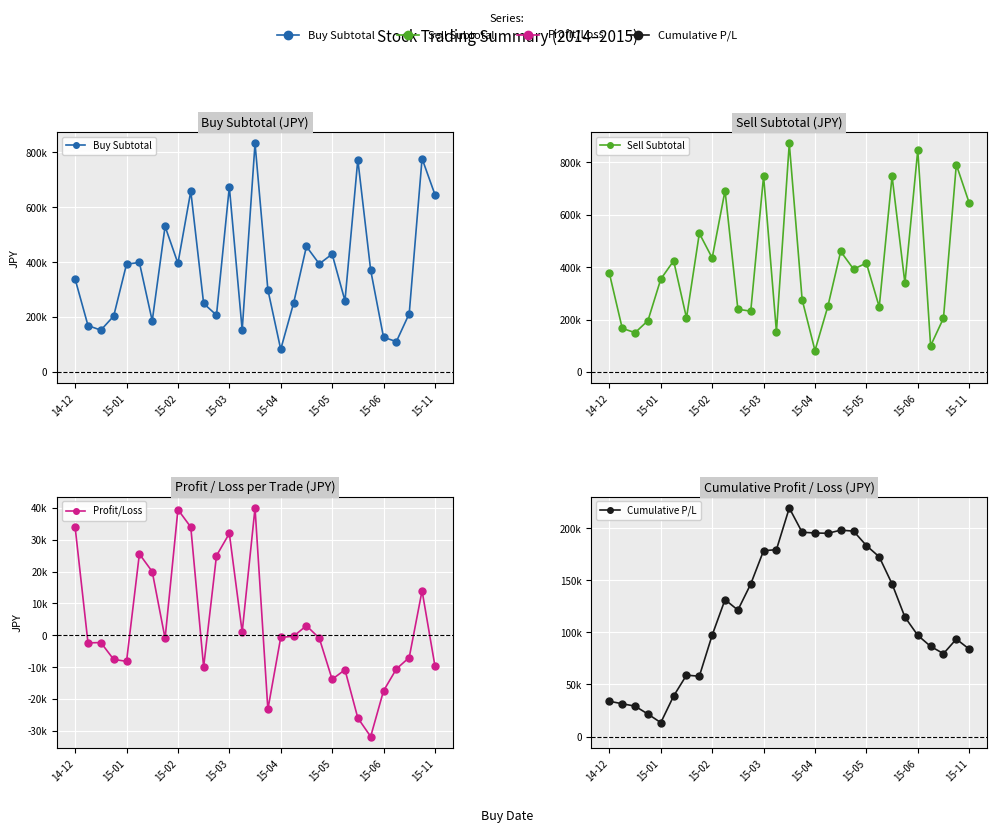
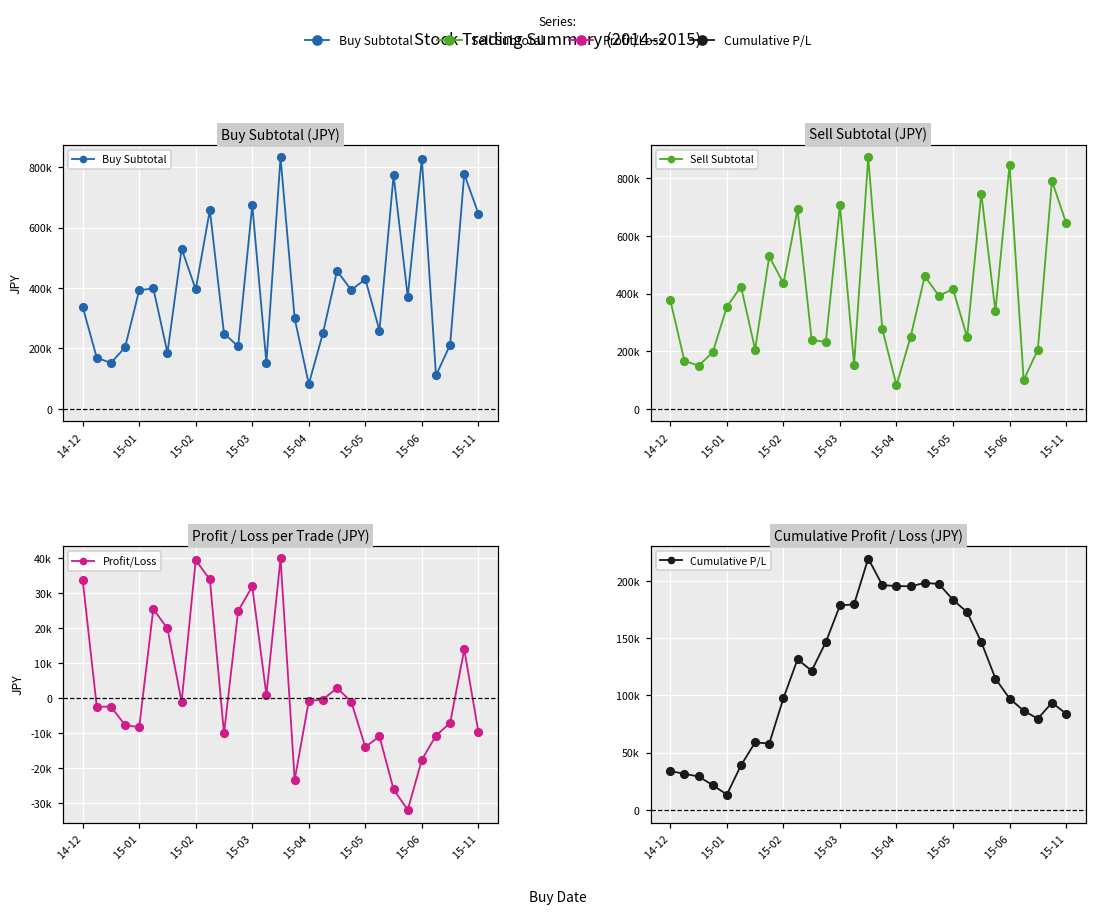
Buy Subtotal (JPY), 15-06: 130000 -> 830000
Sell Subtotal (JPY), 15-03: 750000 -> 710000
